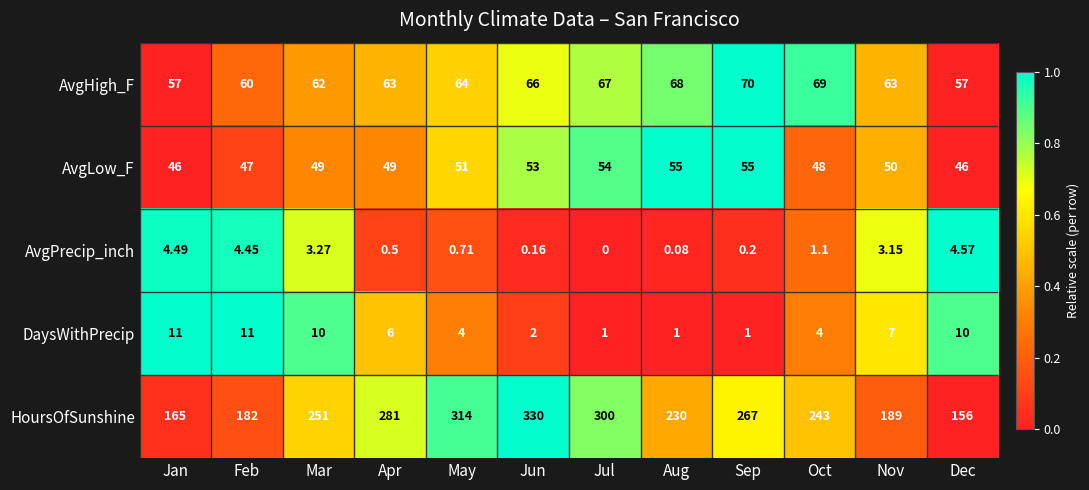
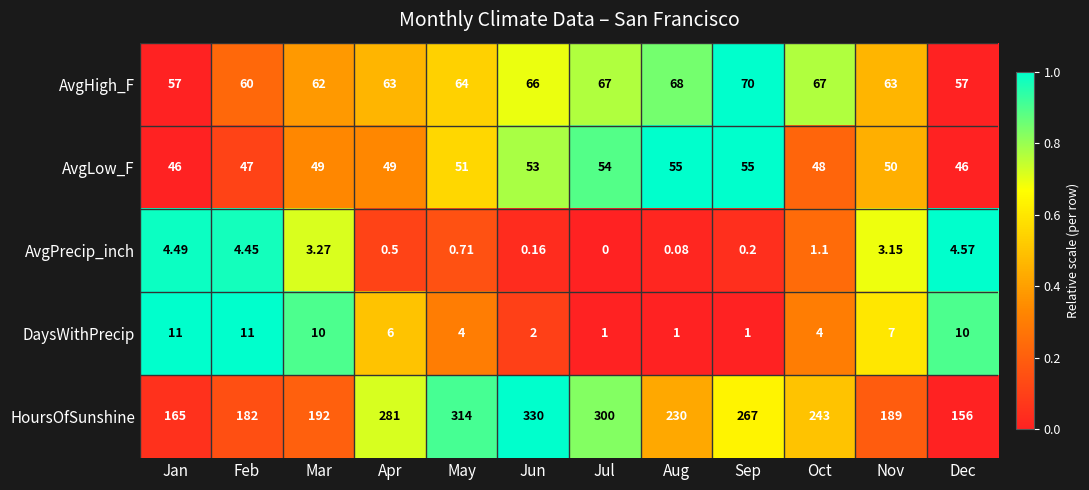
AvgHigh_F, Oct: 69 -> 67
HoursOfSunshine, Mar: 251 -> 192
